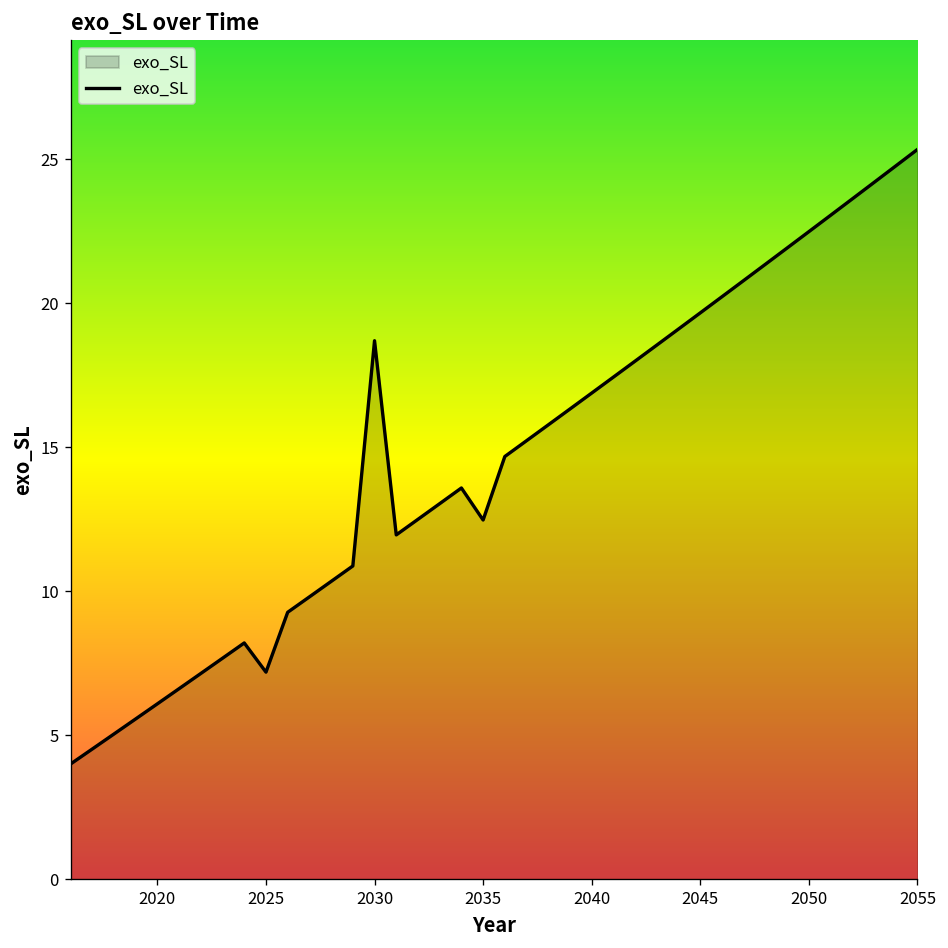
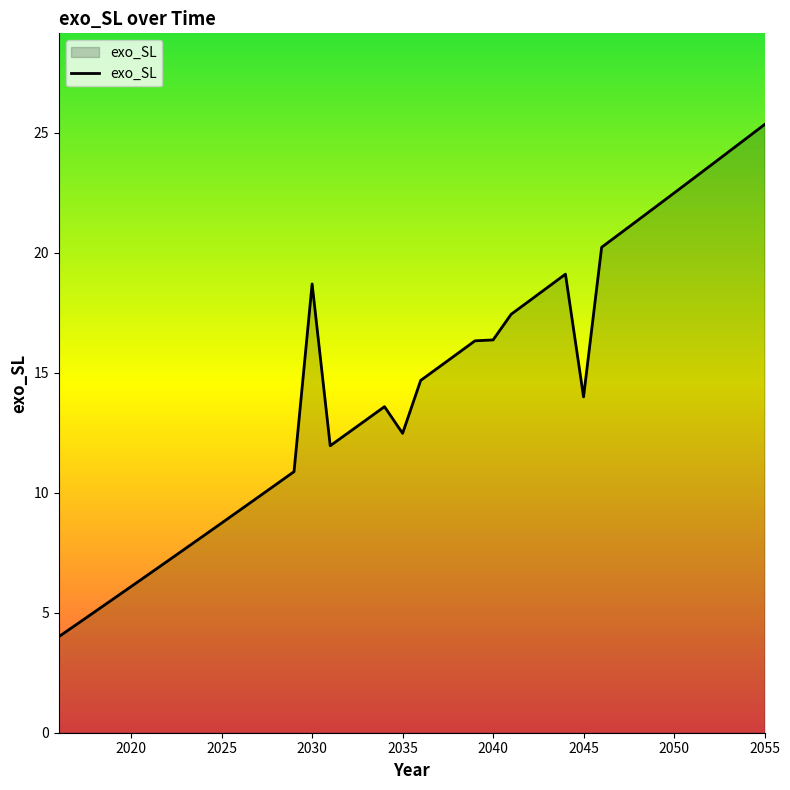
2025: 7.2 -> 8.7
2040: 16.9 -> 16.4
2045: 19.7 -> 14.0
